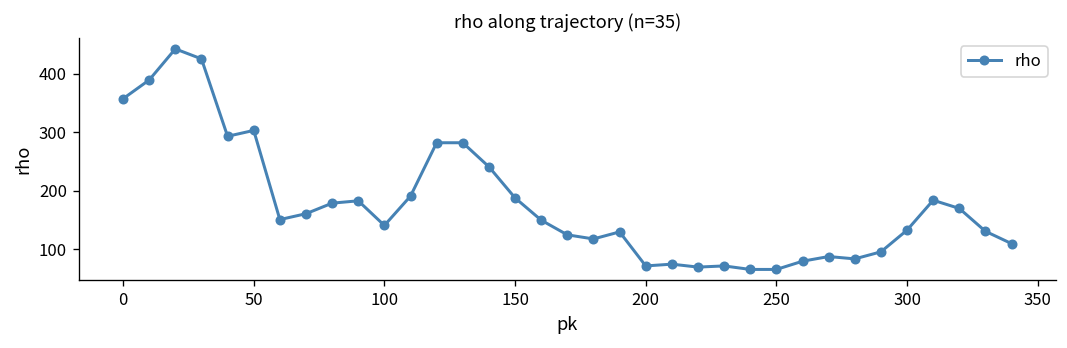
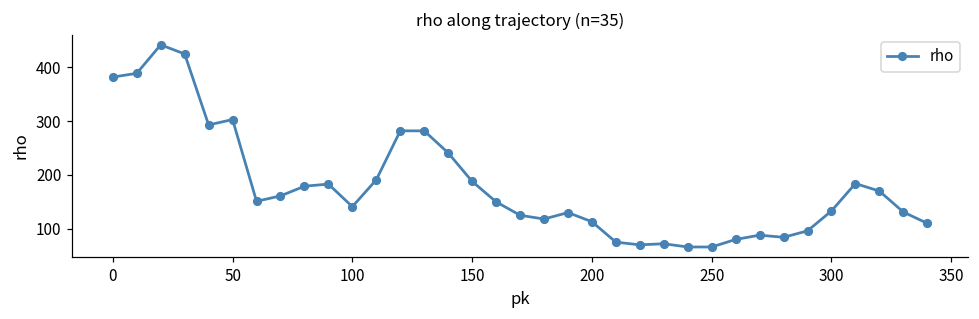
0: 360 -> 380
200: 70 -> 110
